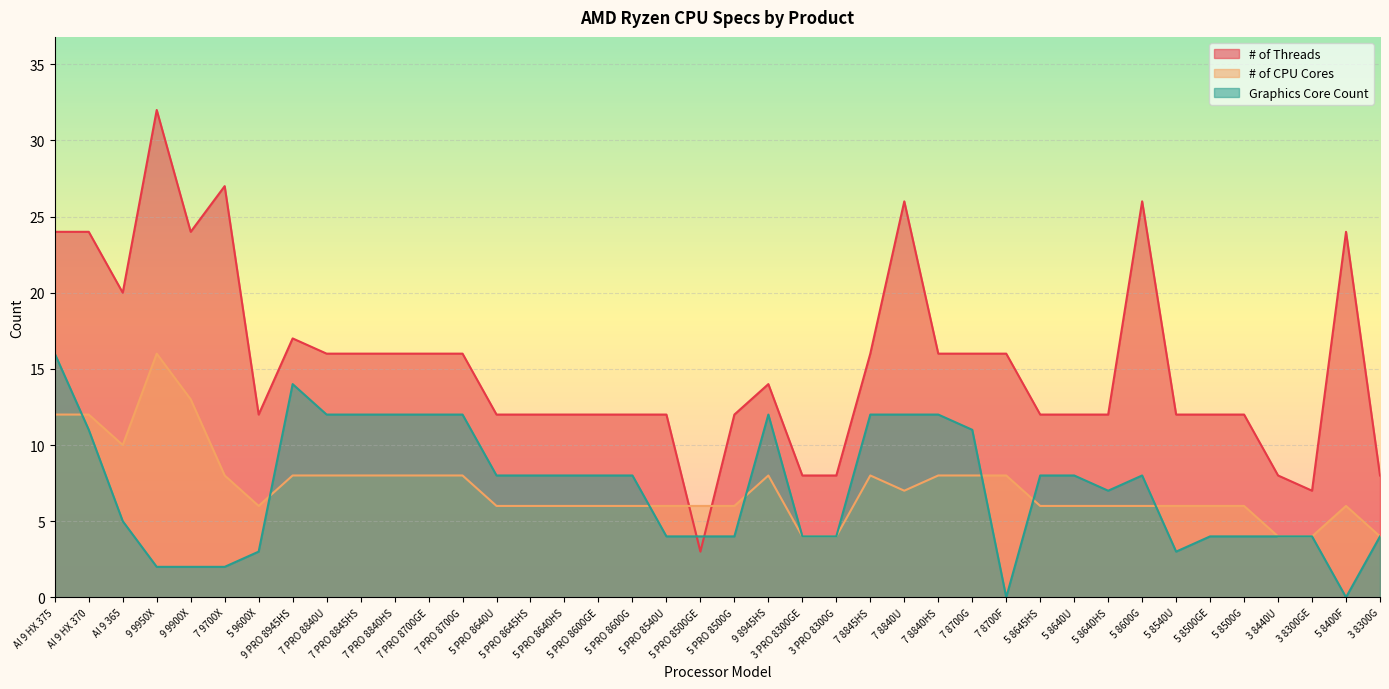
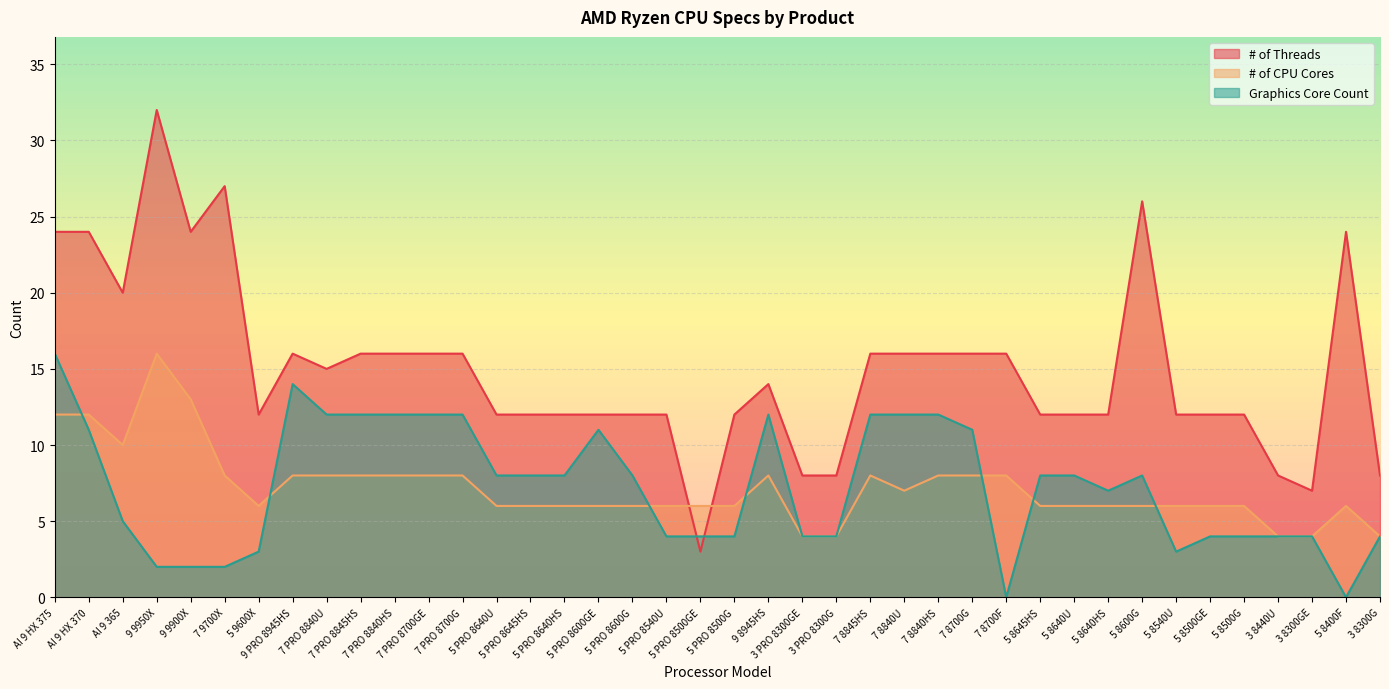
# of Threads, 9 PRO 8945HS: 17 -> 16
# of Threads, 7 PRO 8840U: 16 -> 15
Graphics Core Count, 5 PRO 8600GE: 8 -> 11
# of Threads, 7 8840U: 26 -> 16
